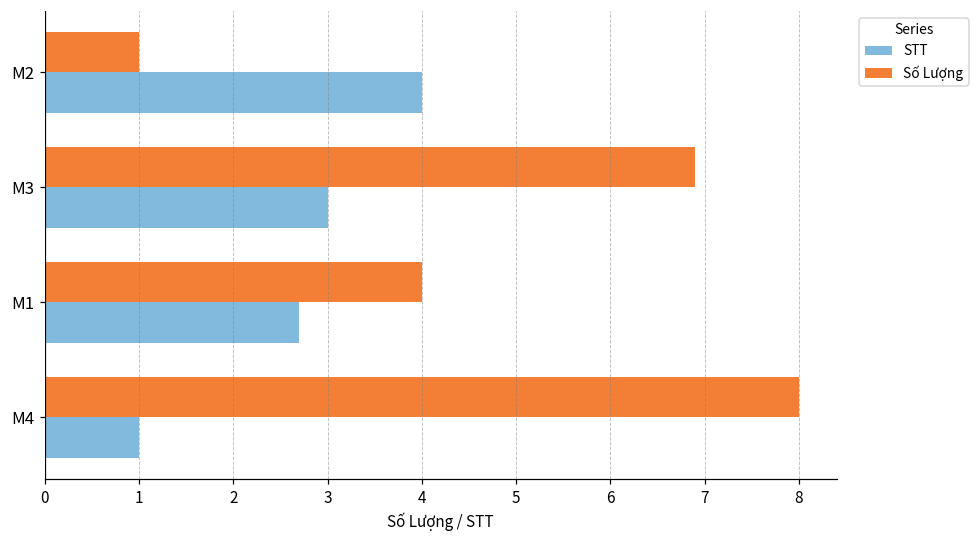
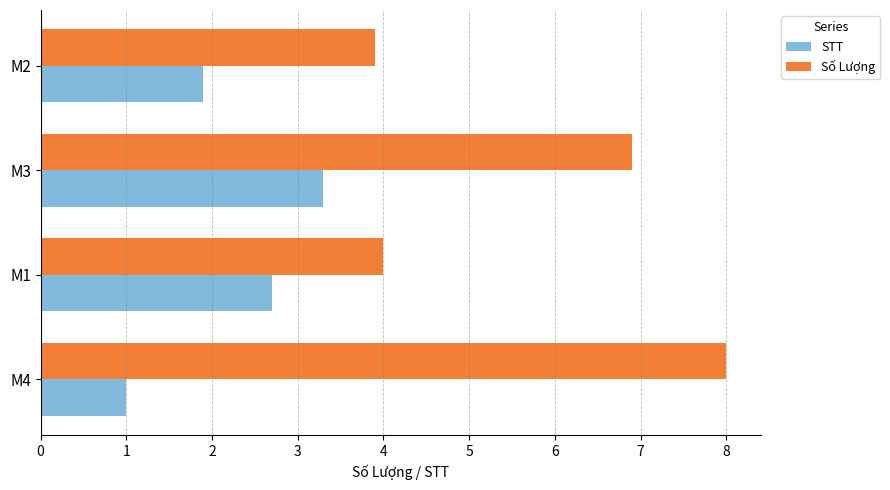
Số Lượng, M2: 1.0 -> 3.9
STT, M2: 4.0 -> 1.9
STT, M3: 3.0 -> 3.3
